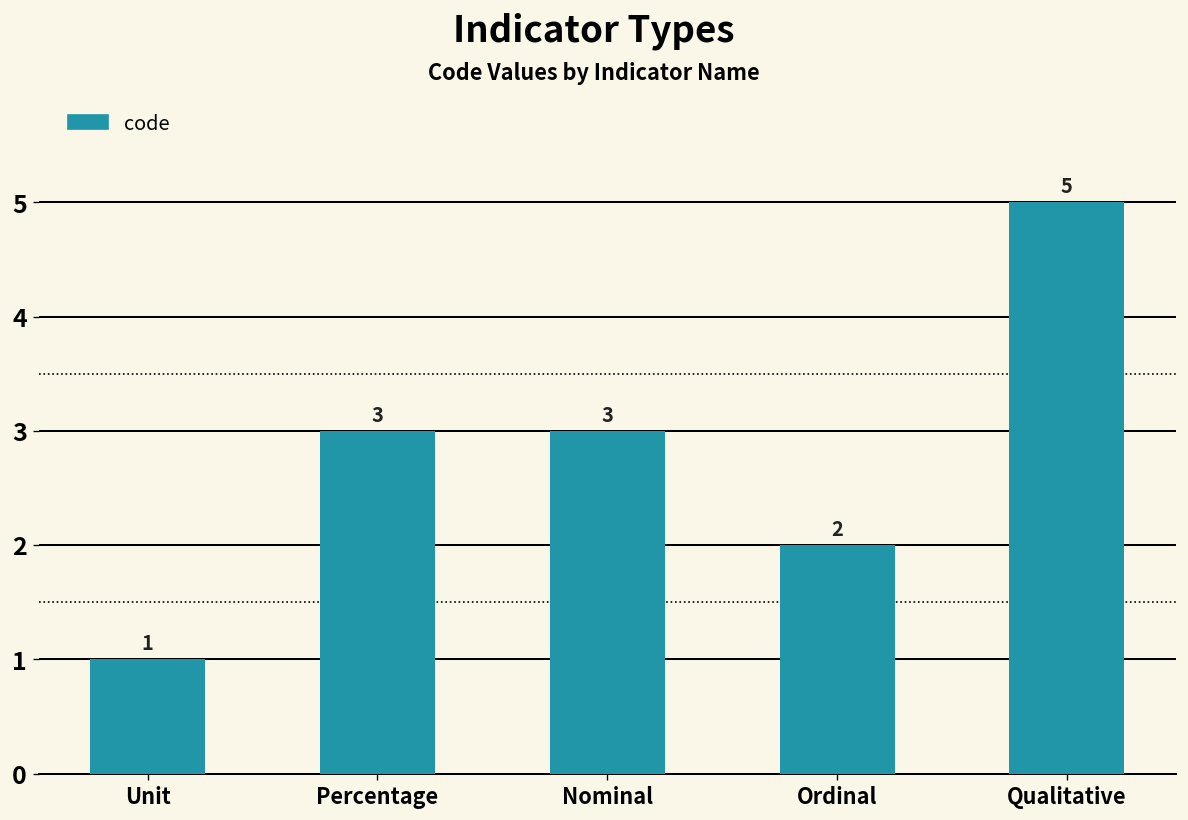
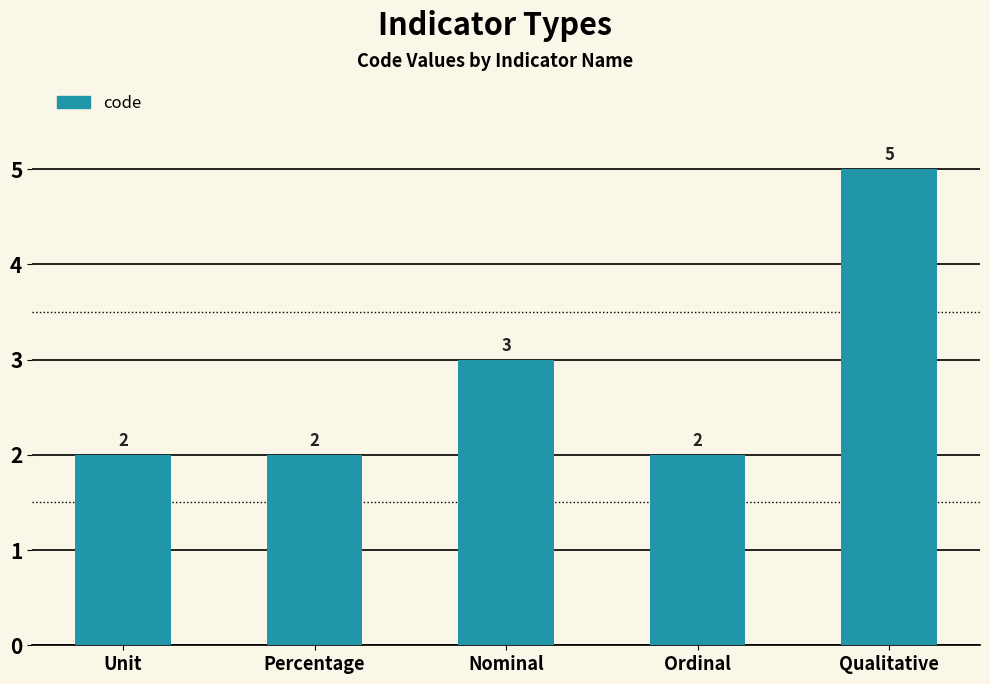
Unit: 1 -> 2
Percentage: 3 -> 2
